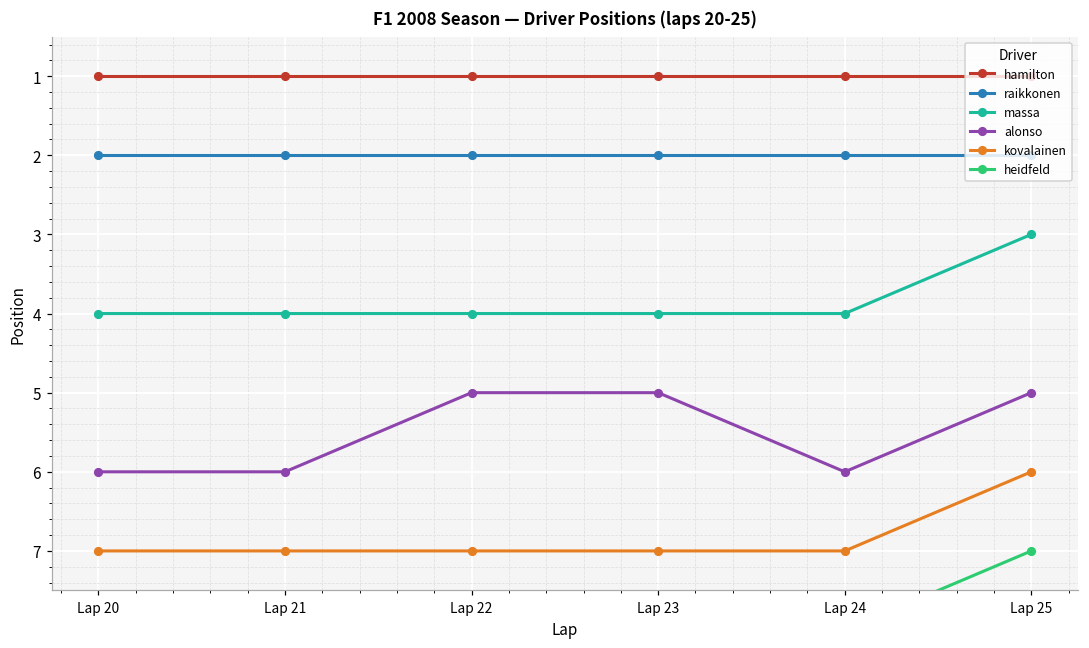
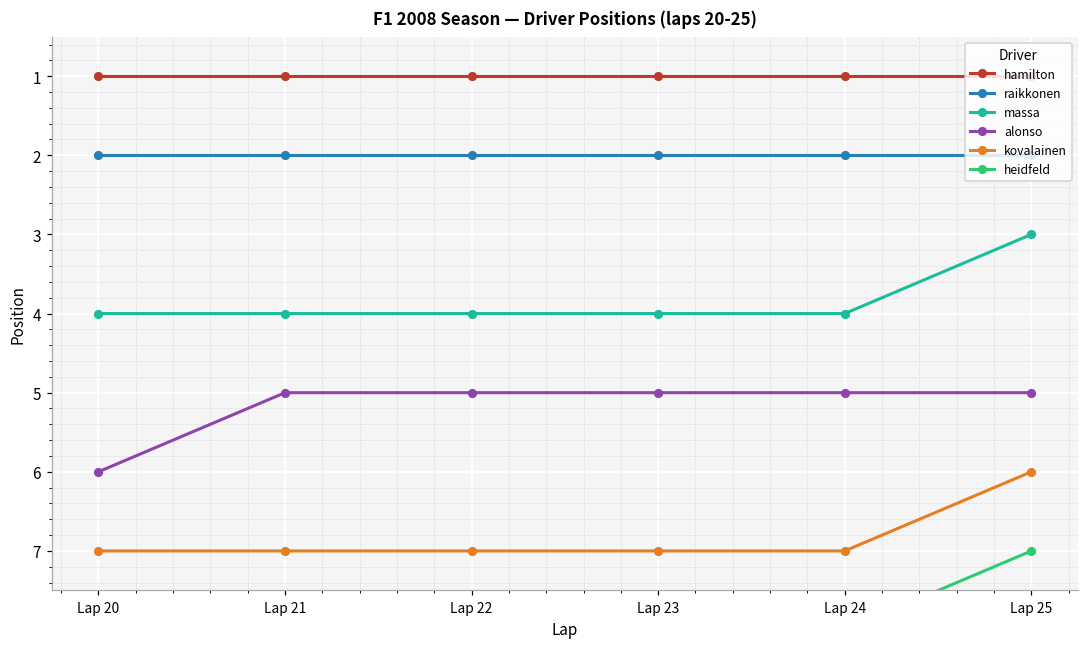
alonso, Lap 21: 6 -> 5
alonso, Lap 24: 6 -> 5
